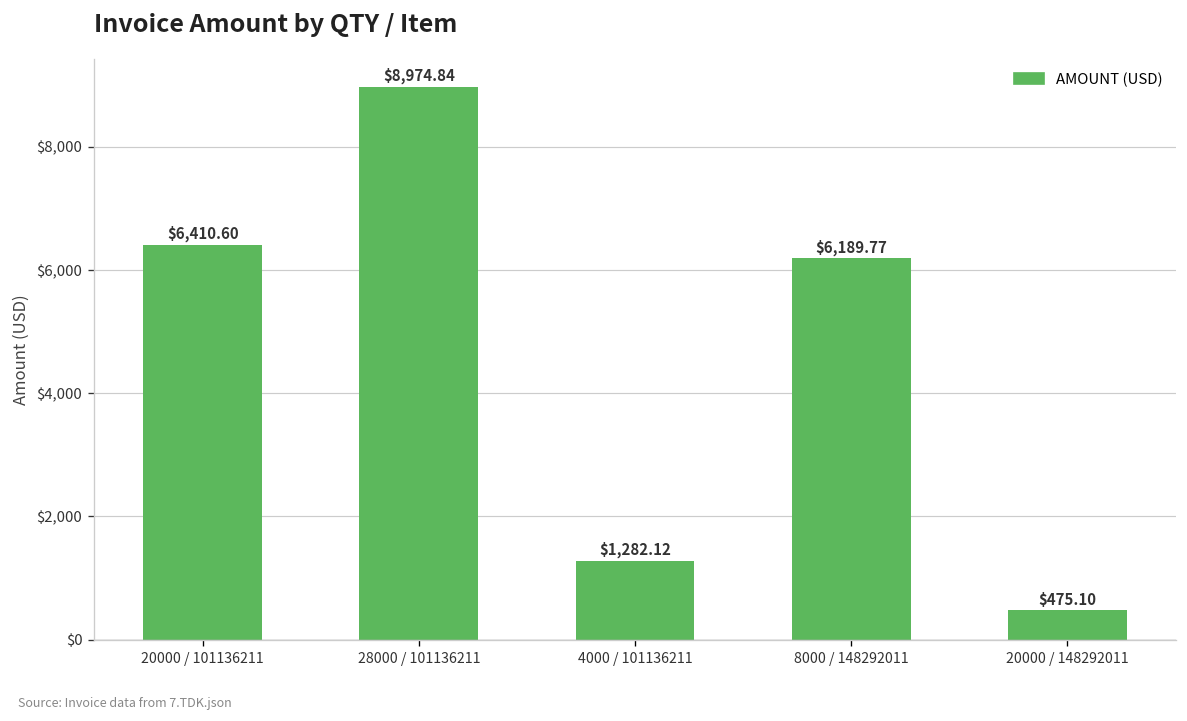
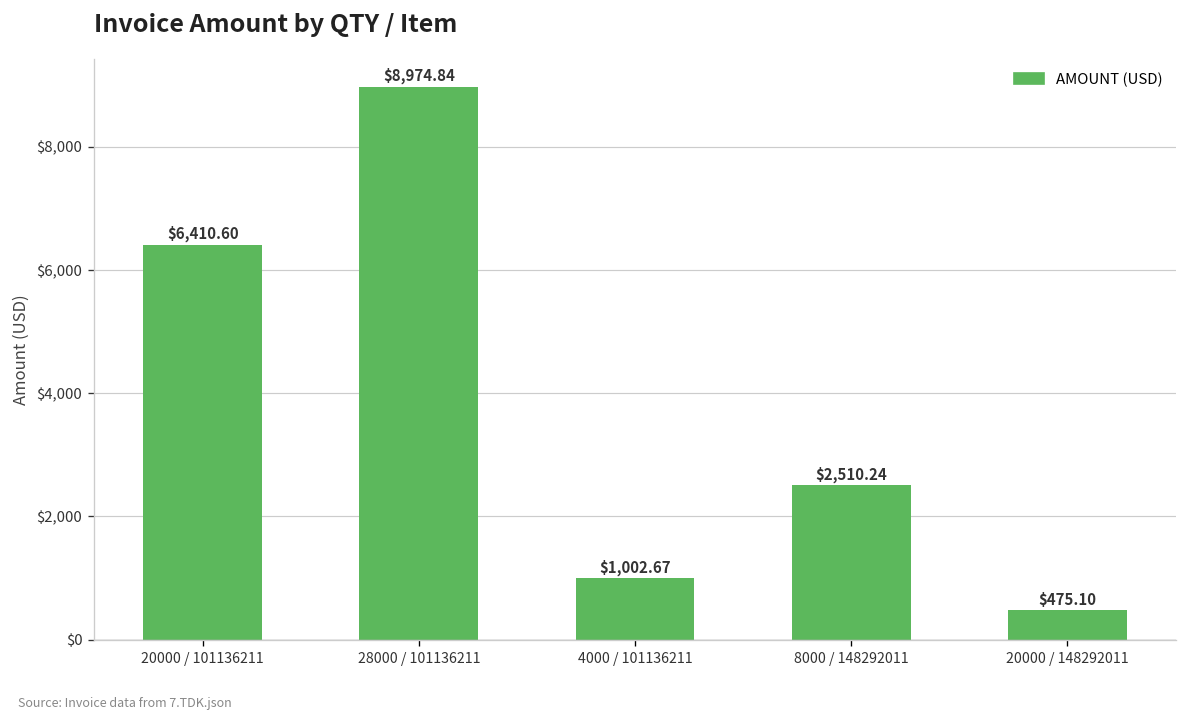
4000 / 101136211: $1,282.12 -> $1,002.67
8000 / 148292011: $6,189.77 -> $2,510.24
